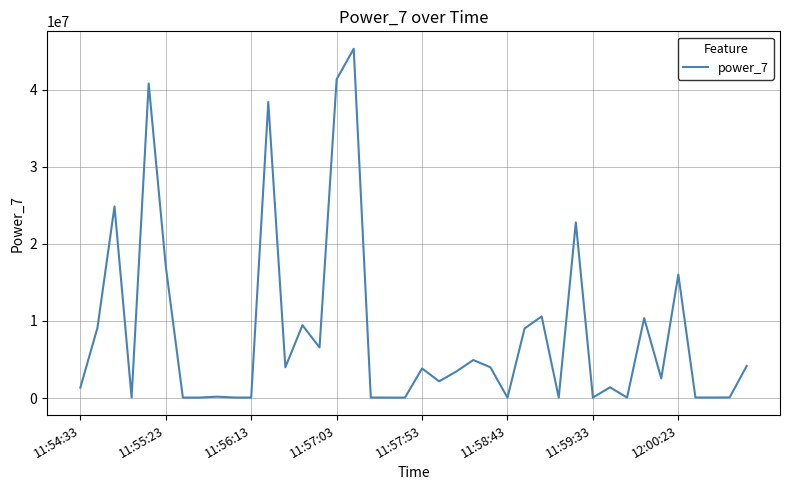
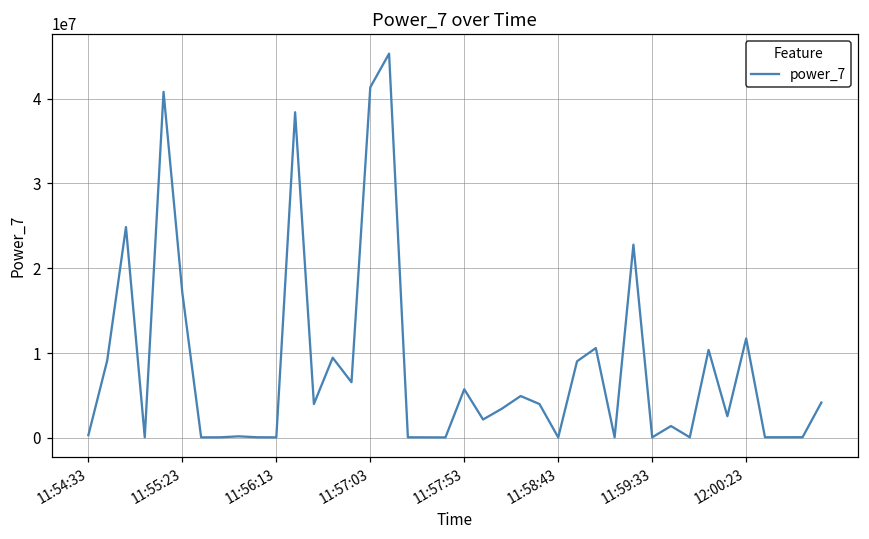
11:54:33: 1000000 -> 0
11:57:53: 4000000 -> 6000000
12:00:23: 16000000 -> 12000000
